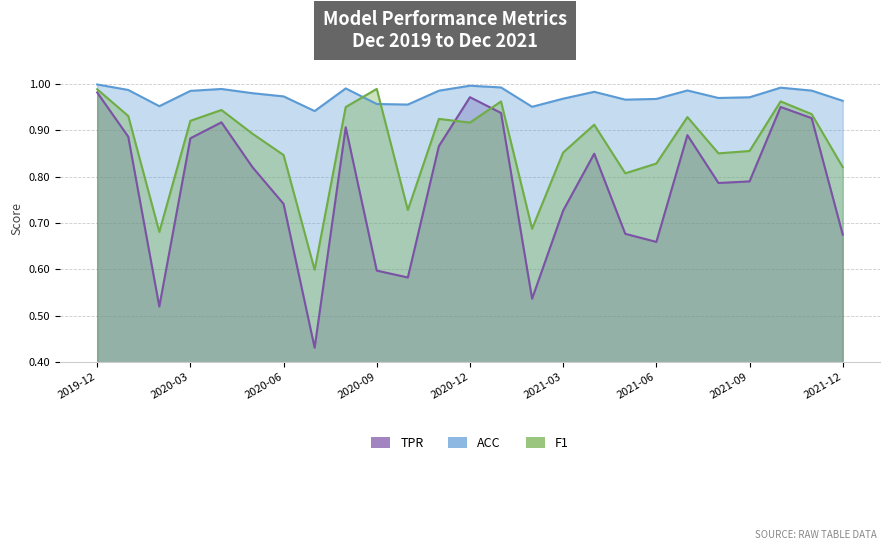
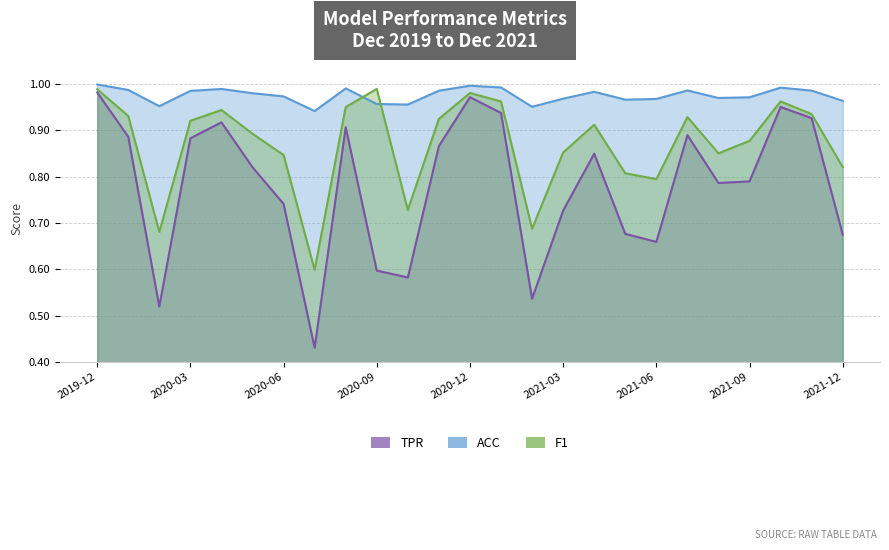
F1, 2020-12: 0.92 -> 0.98
F1, 2021-06: 0.83 -> 0.79
F1, 2021-09: 0.86 -> 0.88
